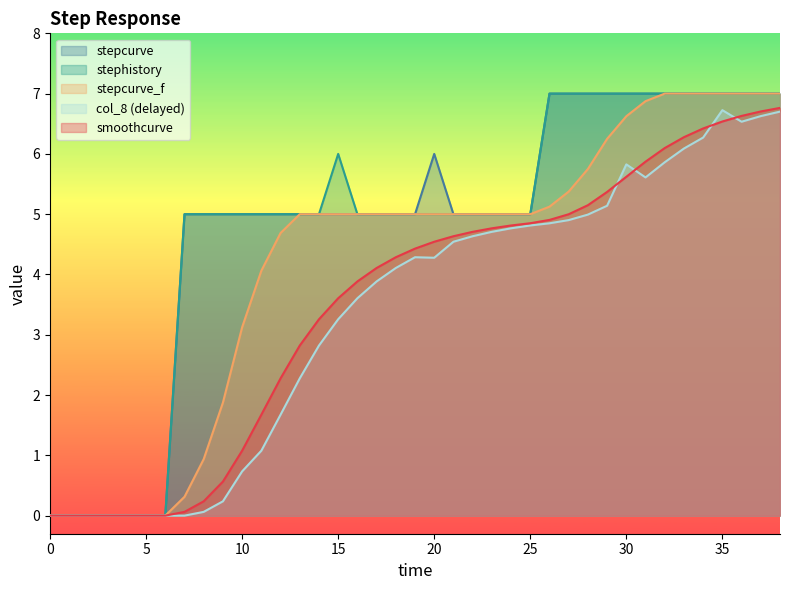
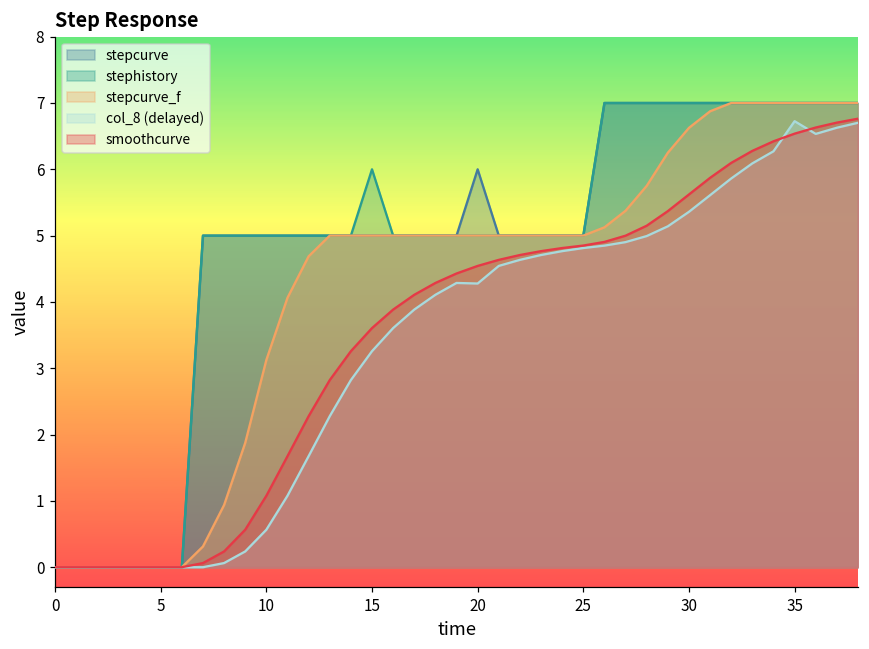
col_8 (delayed), 10: 0.7 -> 0.6
col_8 (delayed), 30: 5.8 -> 5.4
